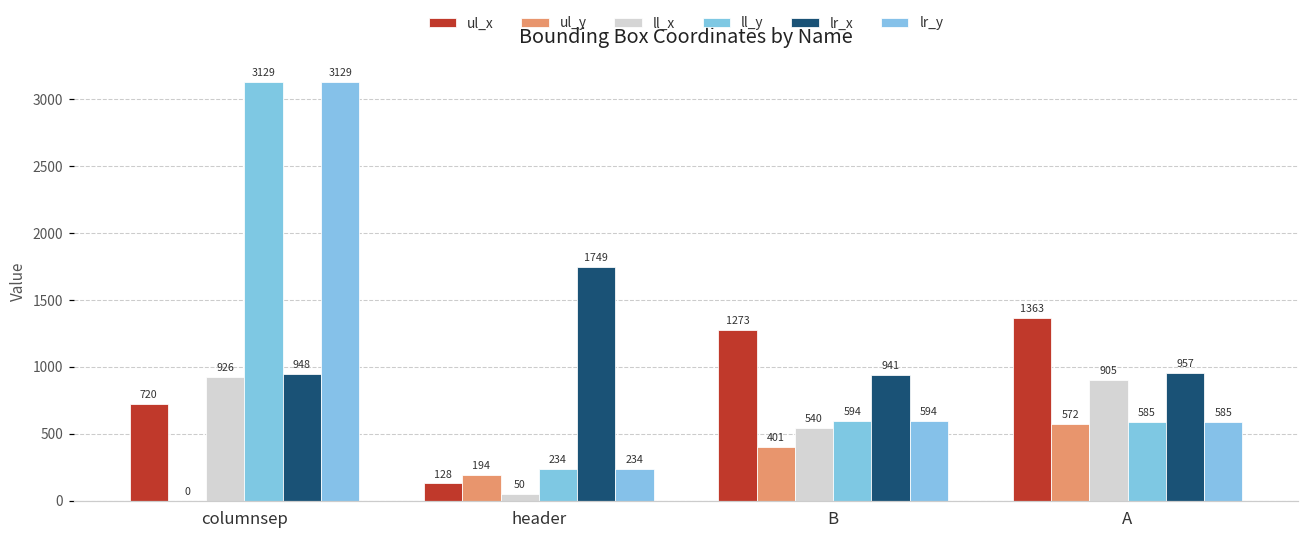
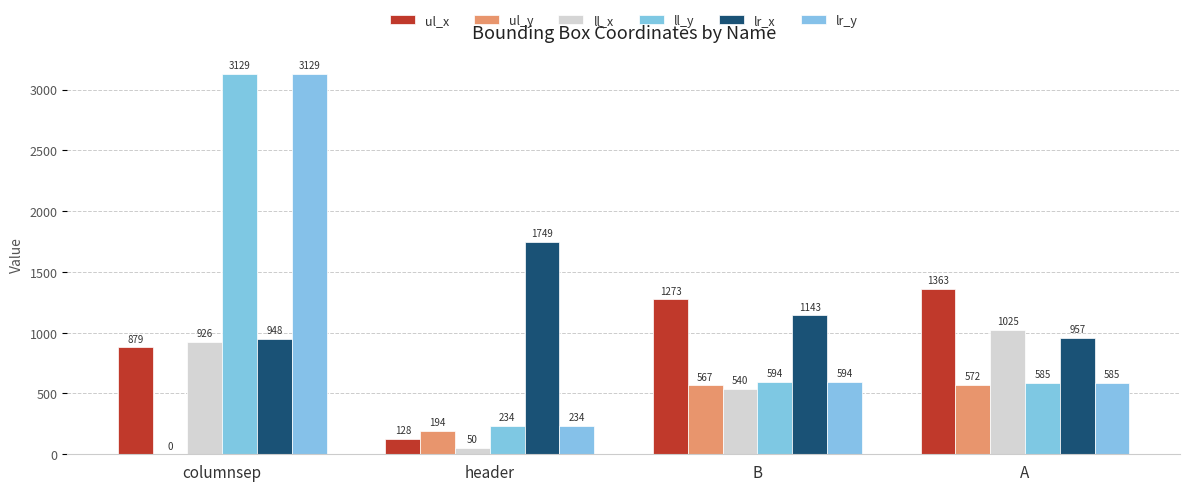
ul_x, columnsep: 720 -> 879
ul_y, B: 401 -> 567
lr_x, B: 941 -> 1143
ll_x, A: 905 -> 1025
